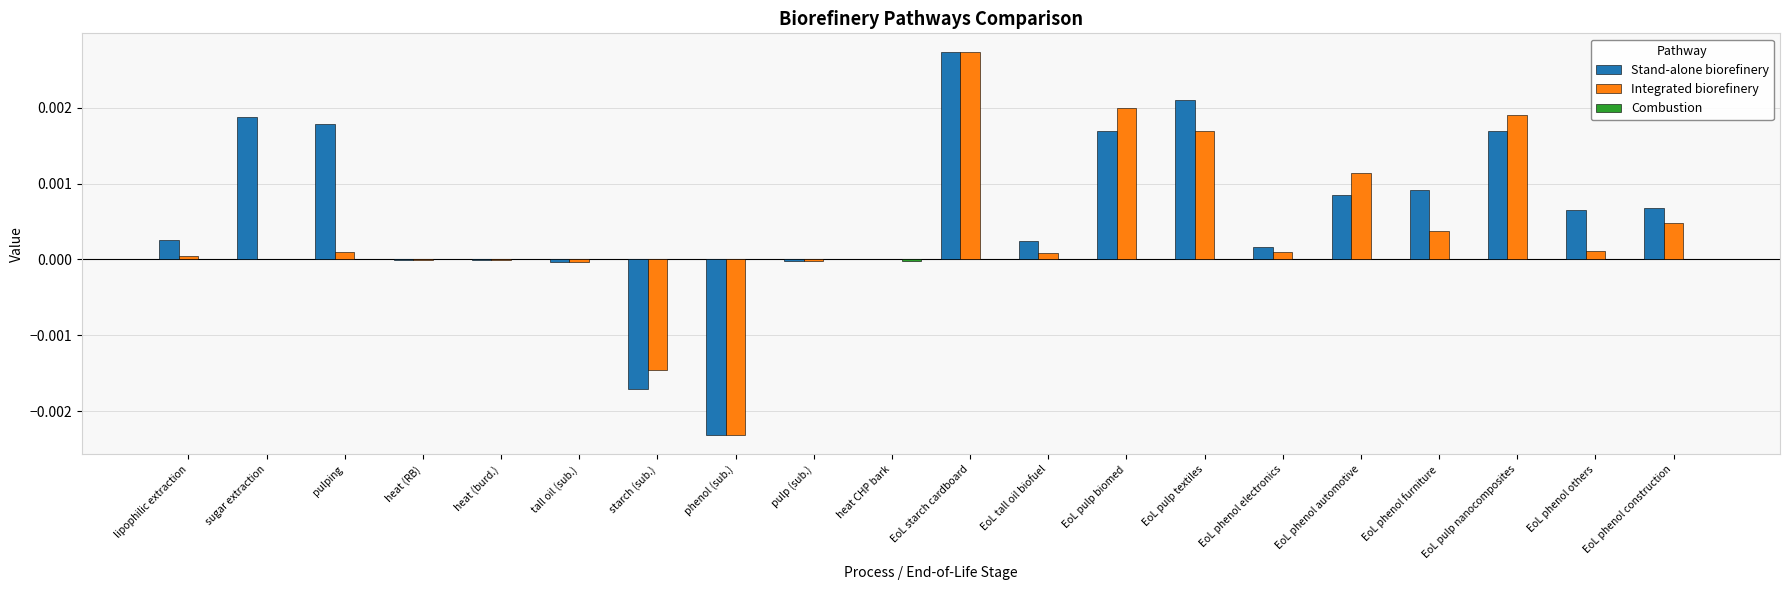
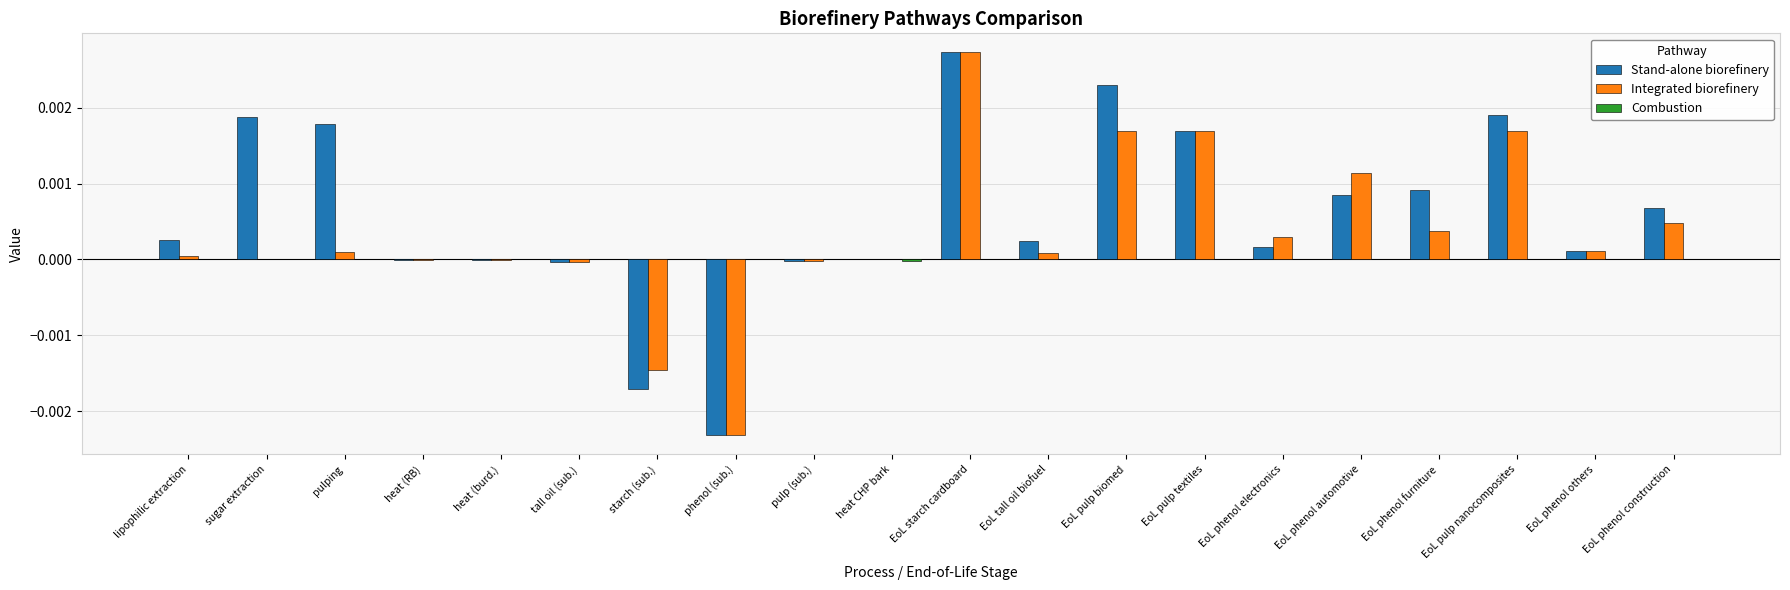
Stand-alone biorefinery, EoL pulp biomed: 0.0017 -> 0.0023
Integrated biorefinery, EoL pulp biomed: 0.0020 -> 0.0017
Stand-alone biorefinery, EoL pulp textiles: 0.0021 -> 0.0017
Integrated biorefinery, EoL phenol electronics: 0.0001 -> 0.0003
Stand-alone biorefinery, EoL pulp nanocomposites: 0.0017 -> 0.0019
Integrated biorefinery, EoL pulp nanocomposites: 0.0019 -> 0.0017
Stand-alone biorefinery, EoL phenol others: 0.0006 -> 0.0001
